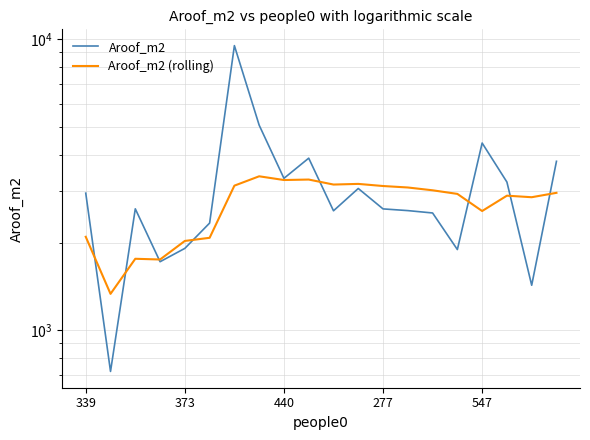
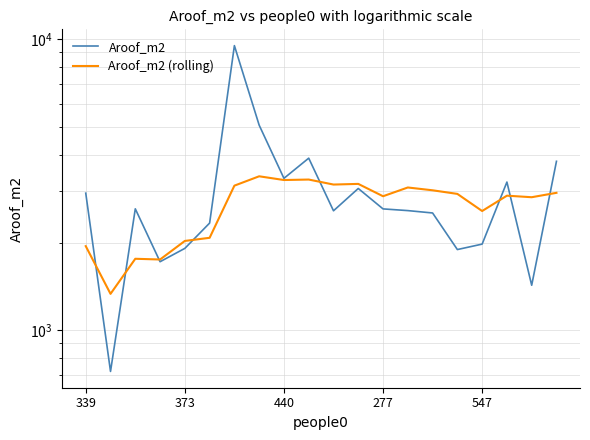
Aroof_m2 (rolling), 339: 2100 -> 1900
Aroof_m2 (rolling), 277: 3100 -> 2900
Aroof_m2, 547: 4400 -> 2000
